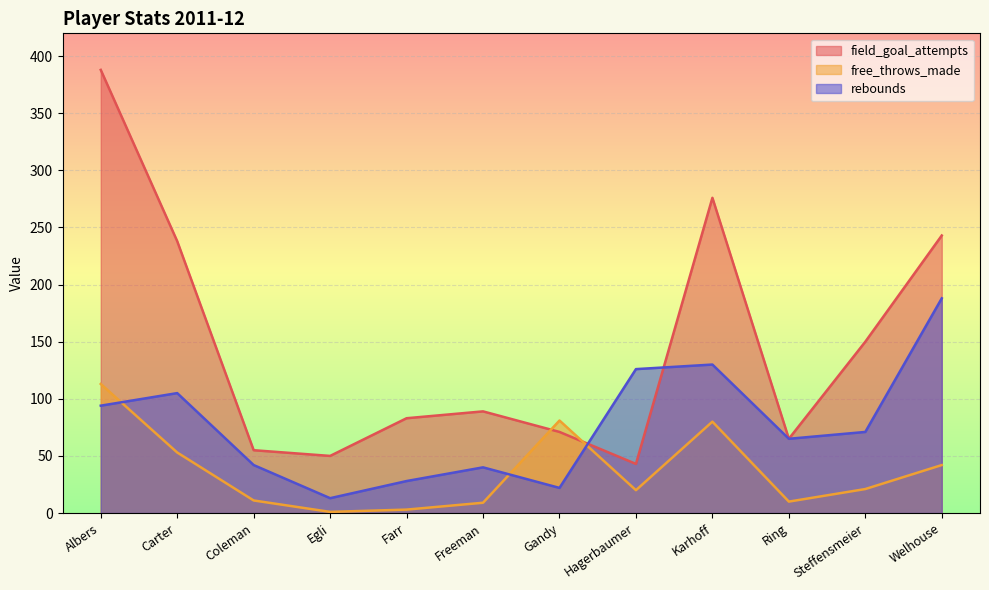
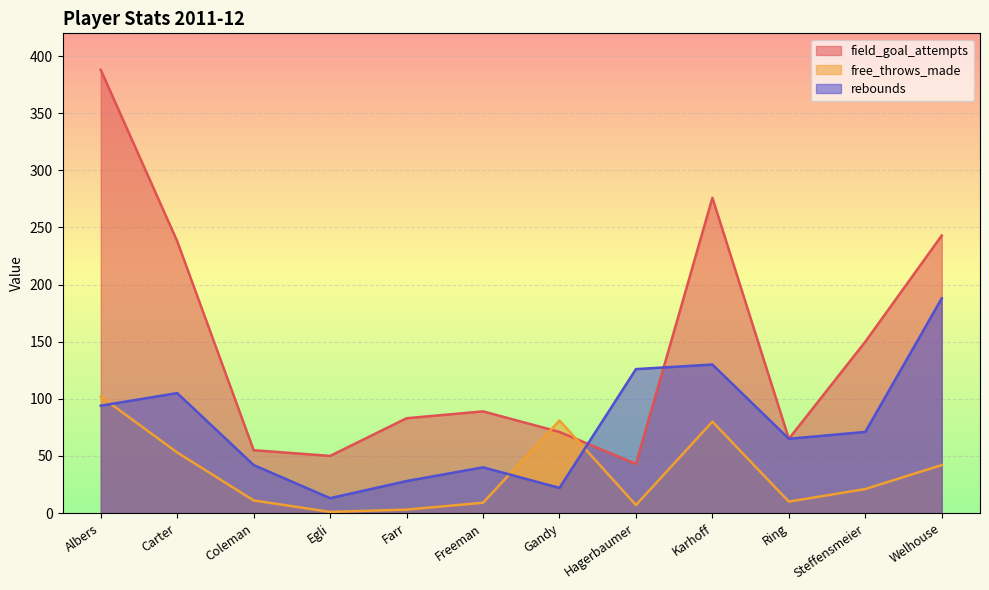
free_throws_made, Albers: 113 -> 102
free_throws_made, Hagerbaumer: 20 -> 7
